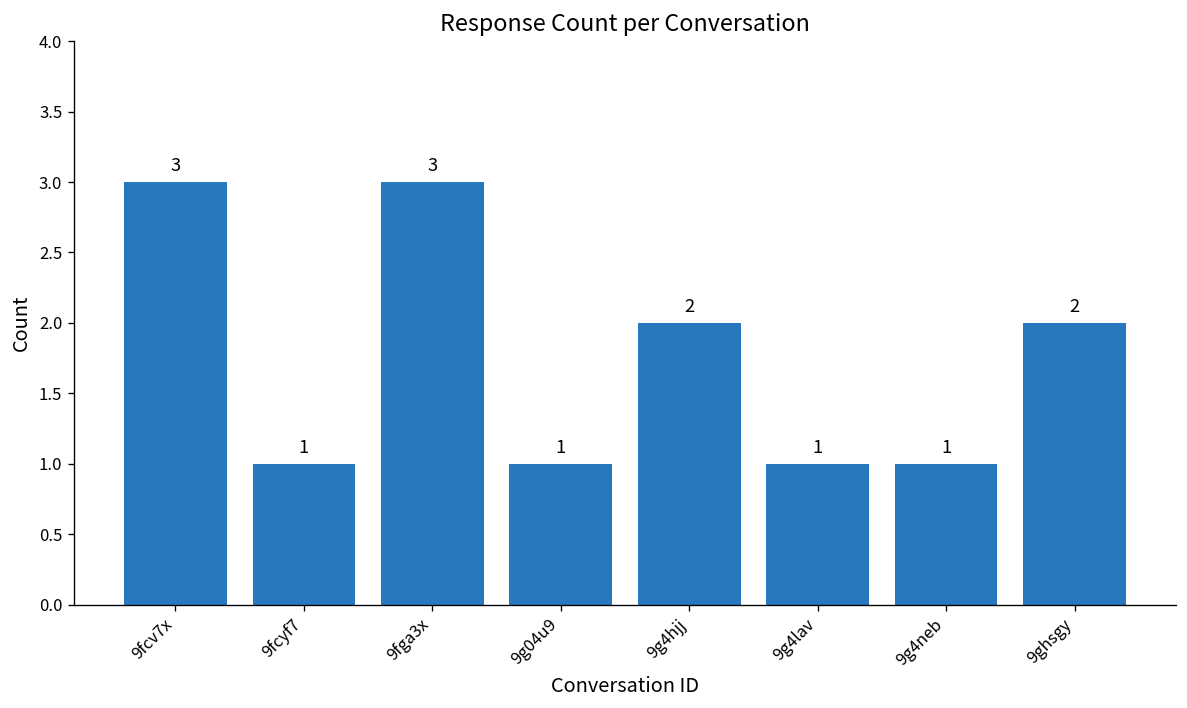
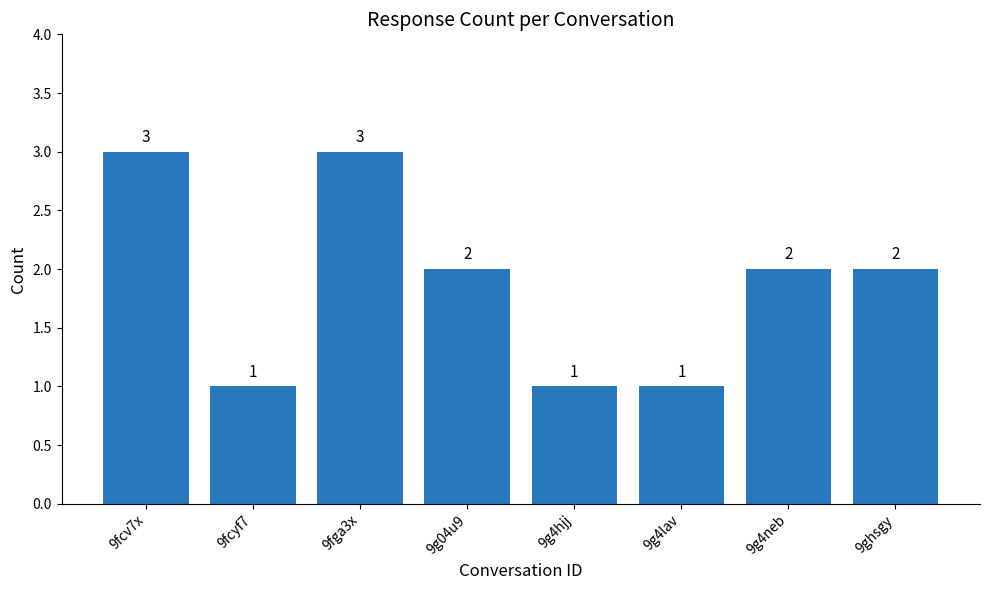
9g04u9: 1 -> 2
9g4hjj: 2 -> 1
9g4neb: 1 -> 2
